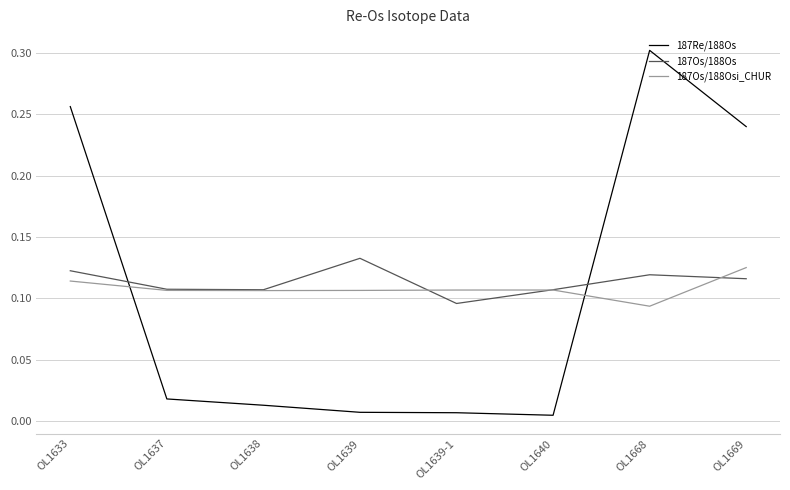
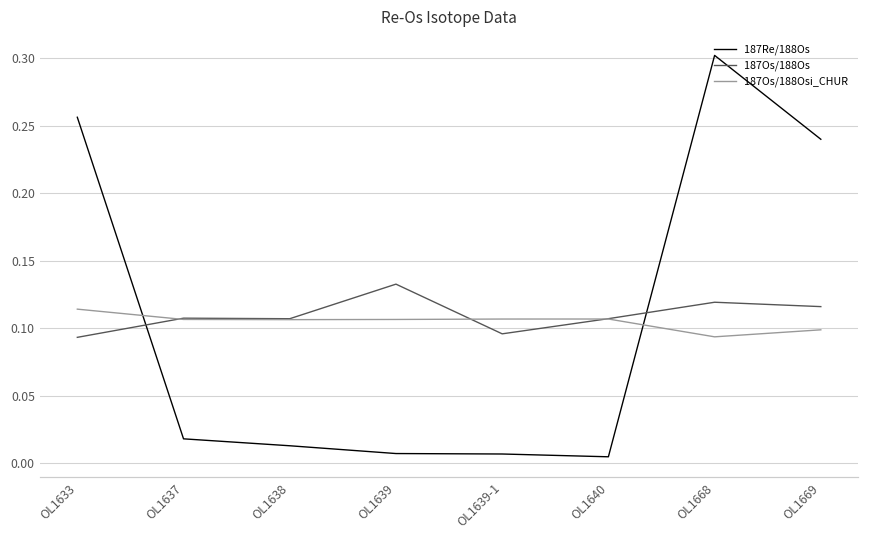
187Os/188Os, OL1633: 0.123 -> 0.093
187Os/188Osi_CHUR, OL1669: 0.125 -> 0.099
